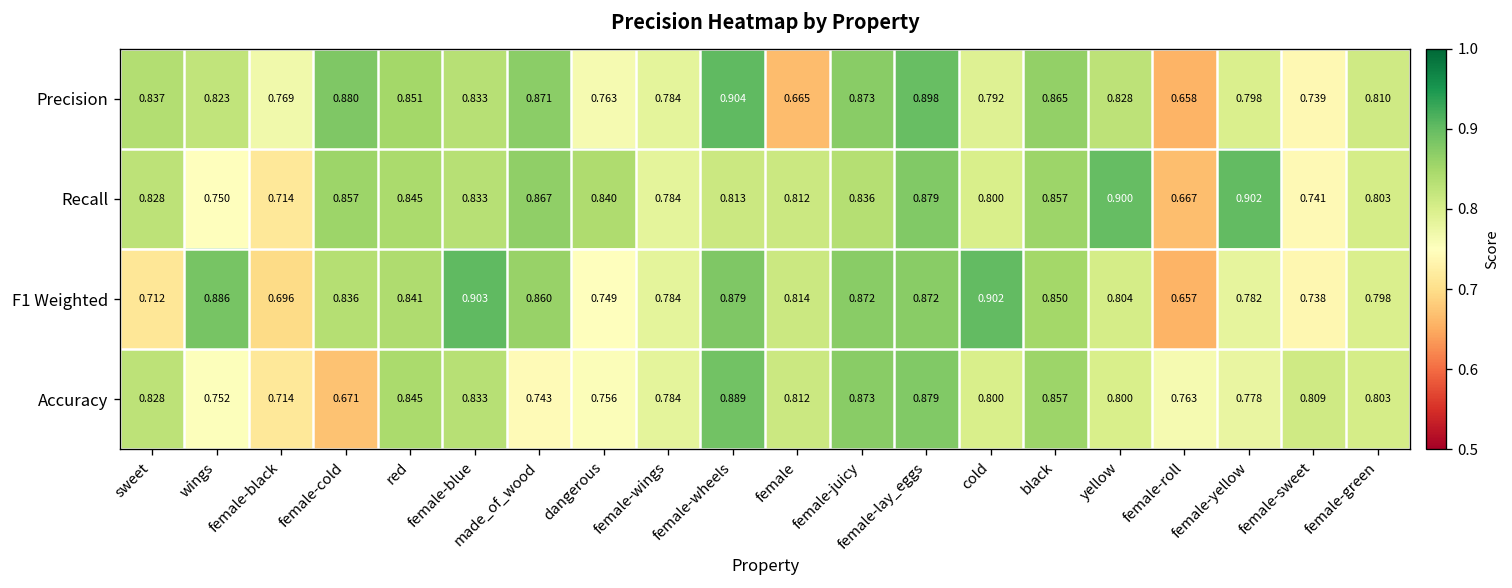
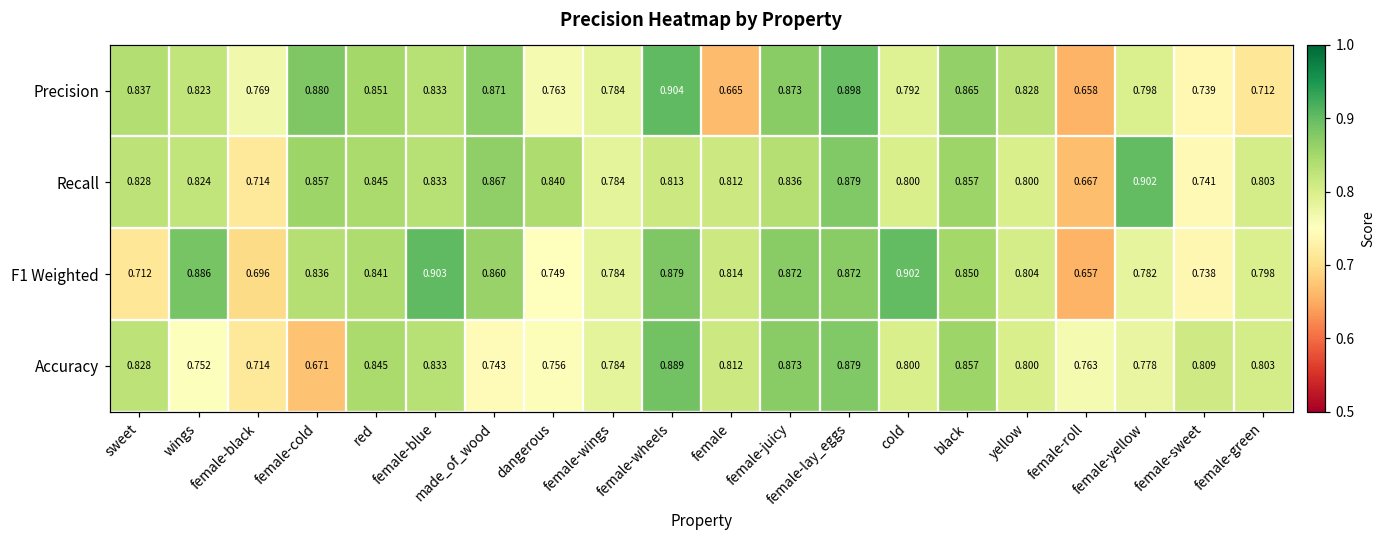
Precision, female-green: 0.810 -> 0.712
Recall, wings: 0.750 -> 0.824
Recall, yellow: 0.900 -> 0.800
